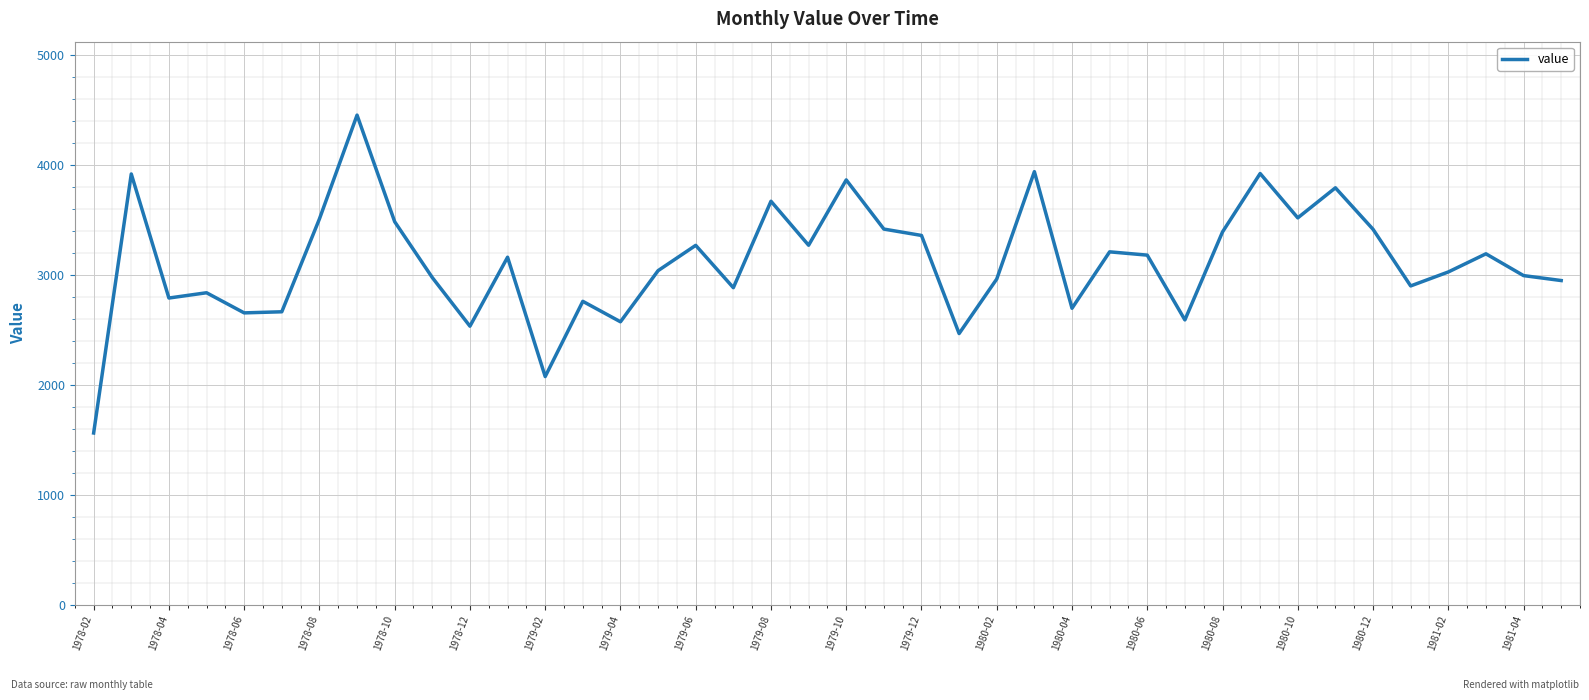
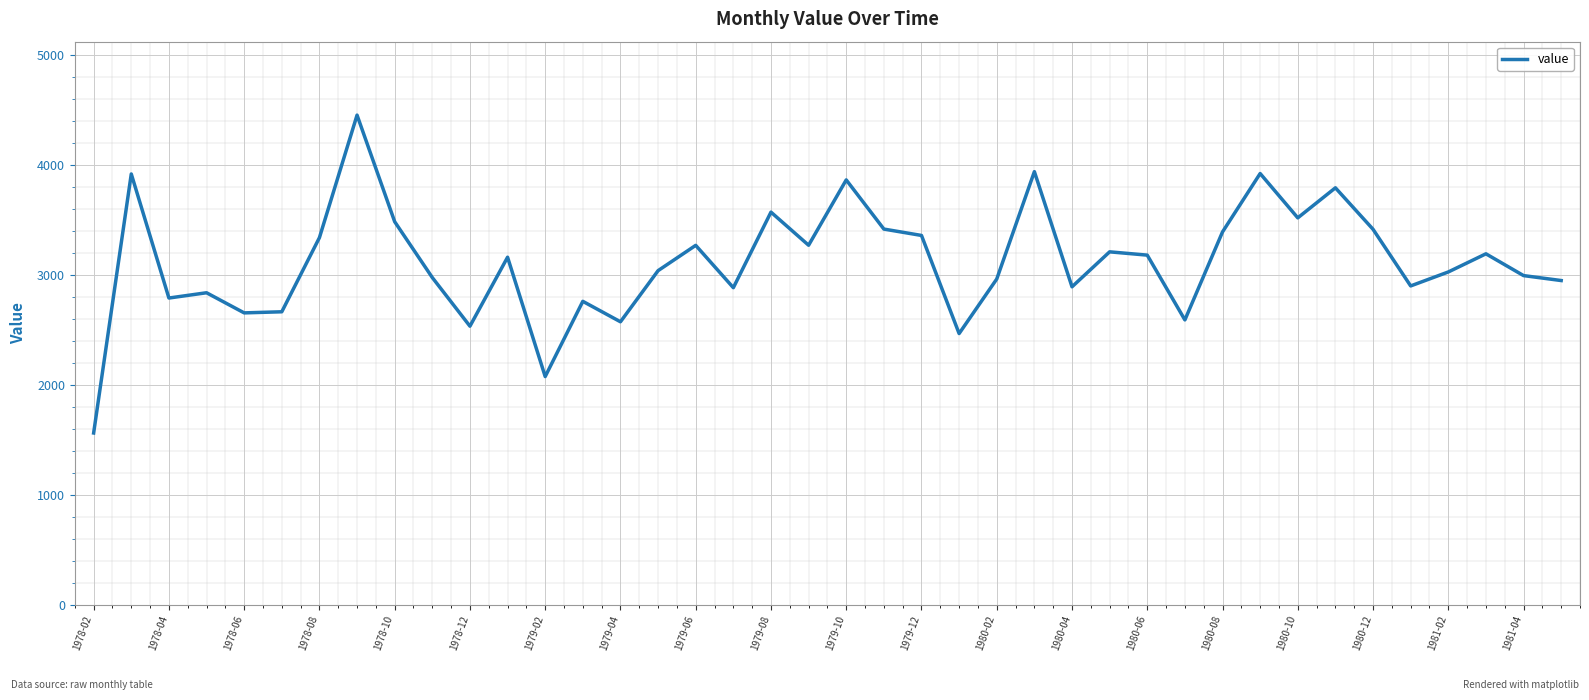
1978-08: 3510 -> 3340
1979-08: 3670 -> 3570
1980-04: 2700 -> 2890
